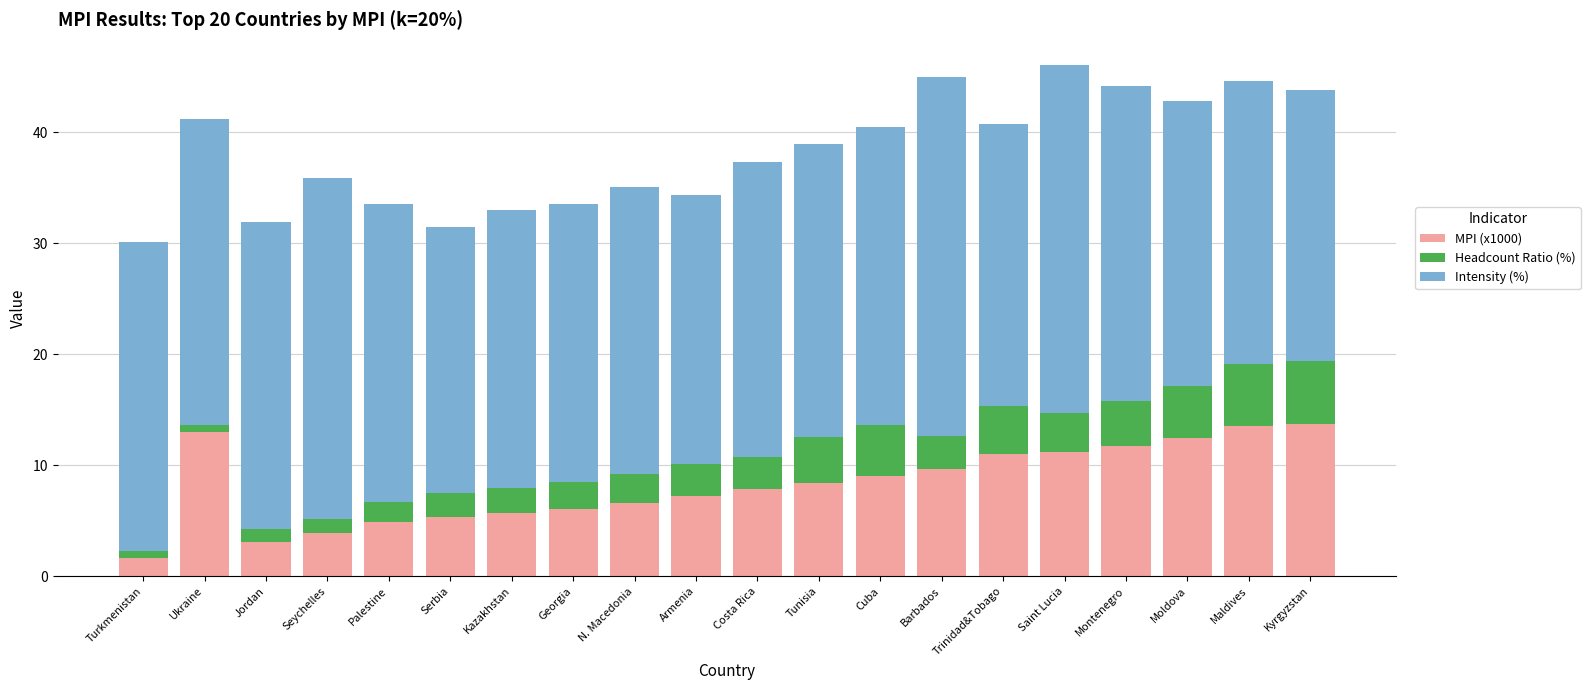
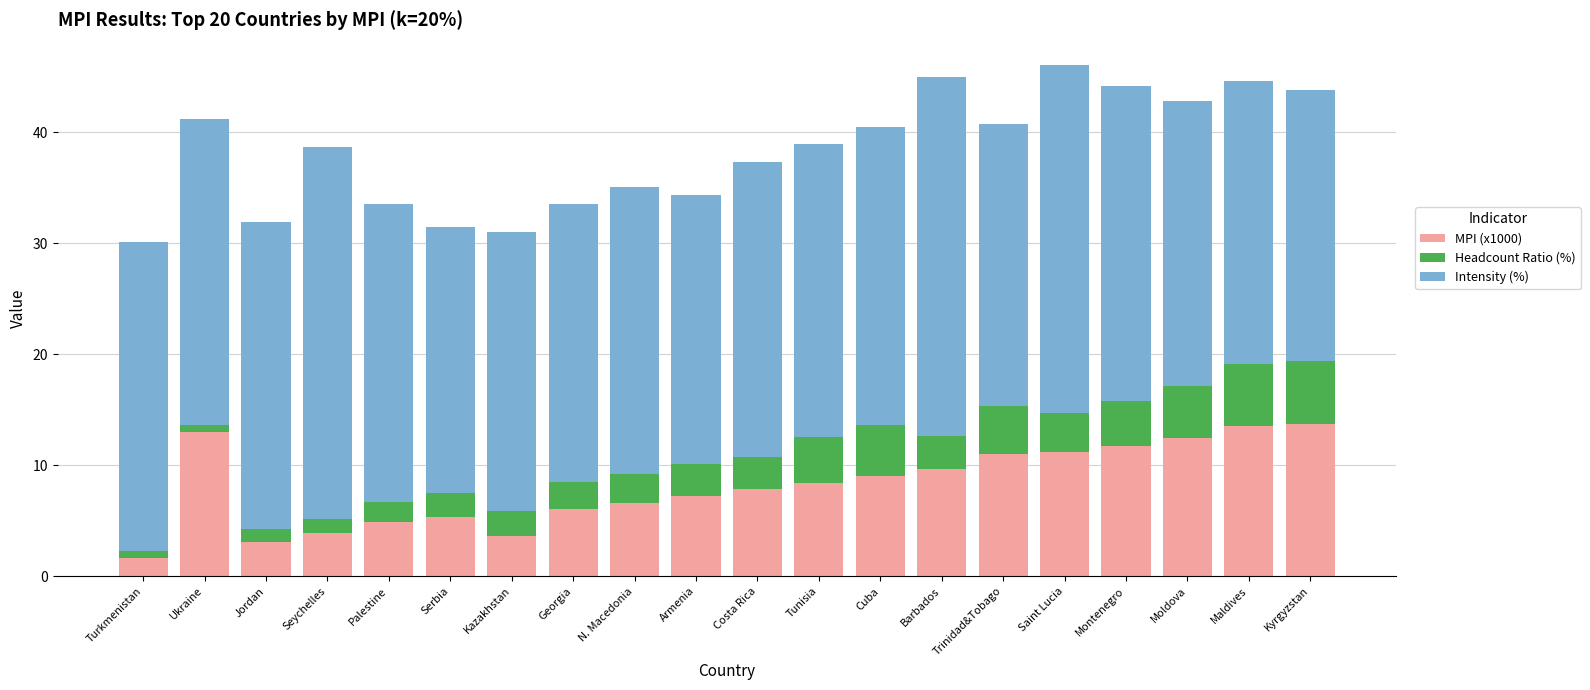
Intensity (%), Seychelles: 30.7 -> 33.5
MPI (x1000), Kazakhstan: 5.7 -> 3.6
